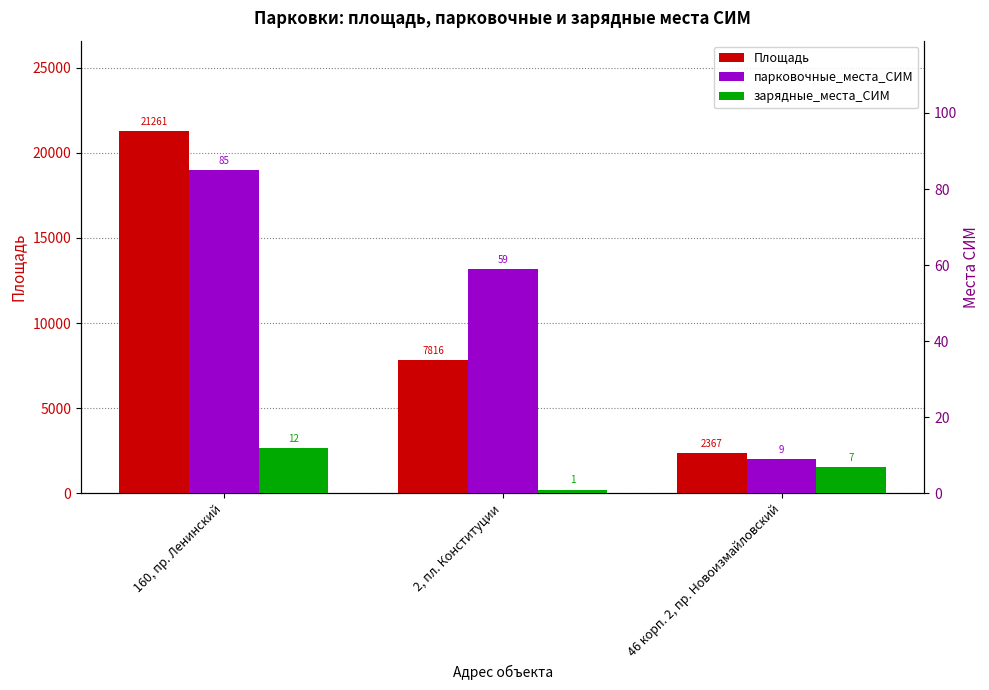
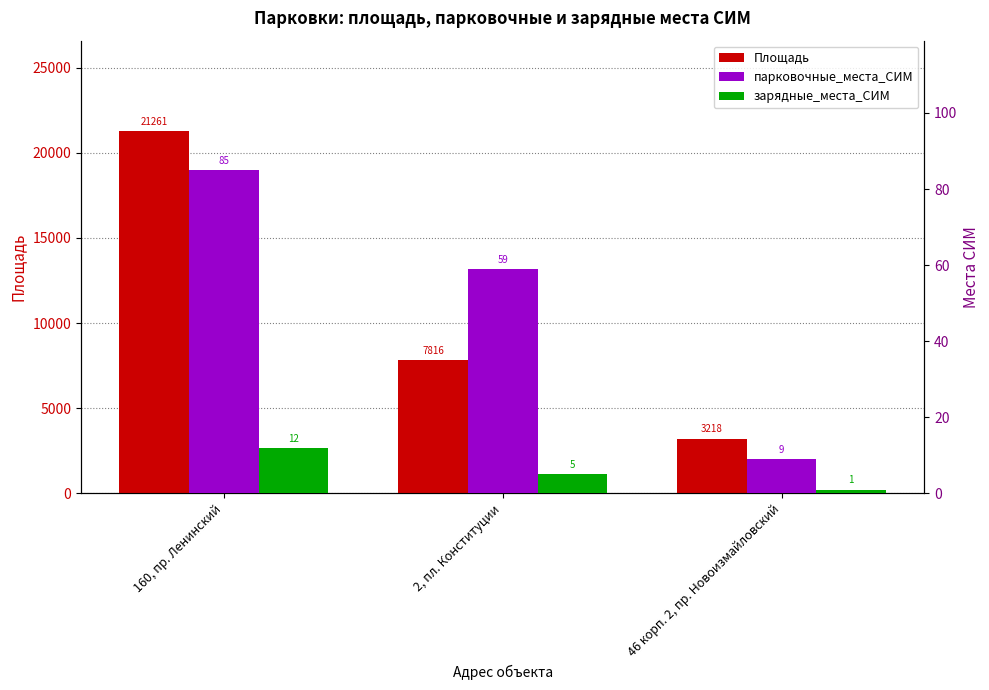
Площадь, 46 корп. 2, пр. Новоизмайловский: 2367 -> 3218
зарядные_места_СИМ, 2, пл. Конституции: 1 -> 5
зарядные_места_СИМ, 46 корп. 2, пр. Новоизмайловский: 7 -> 1
